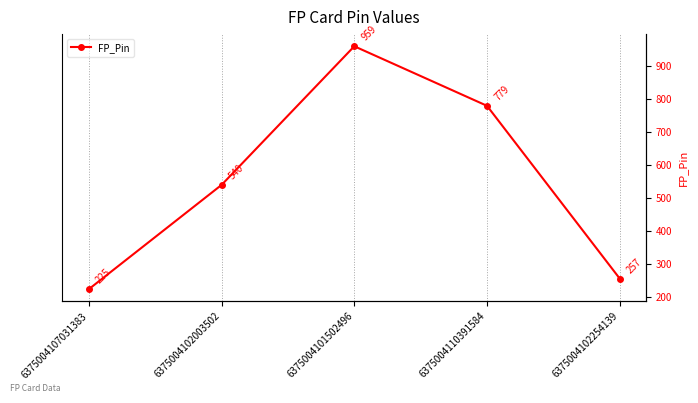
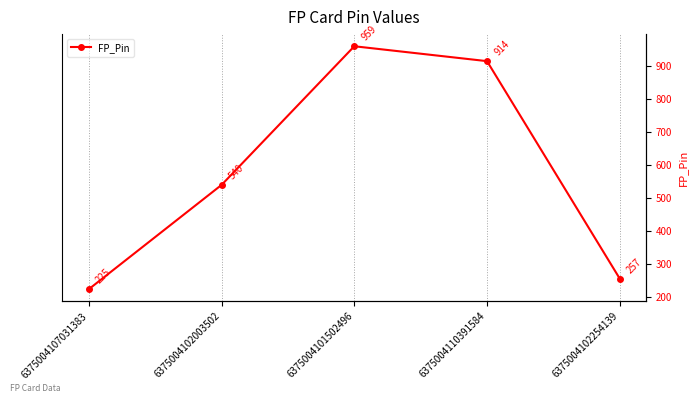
6375004110391584: 779 -> 914
